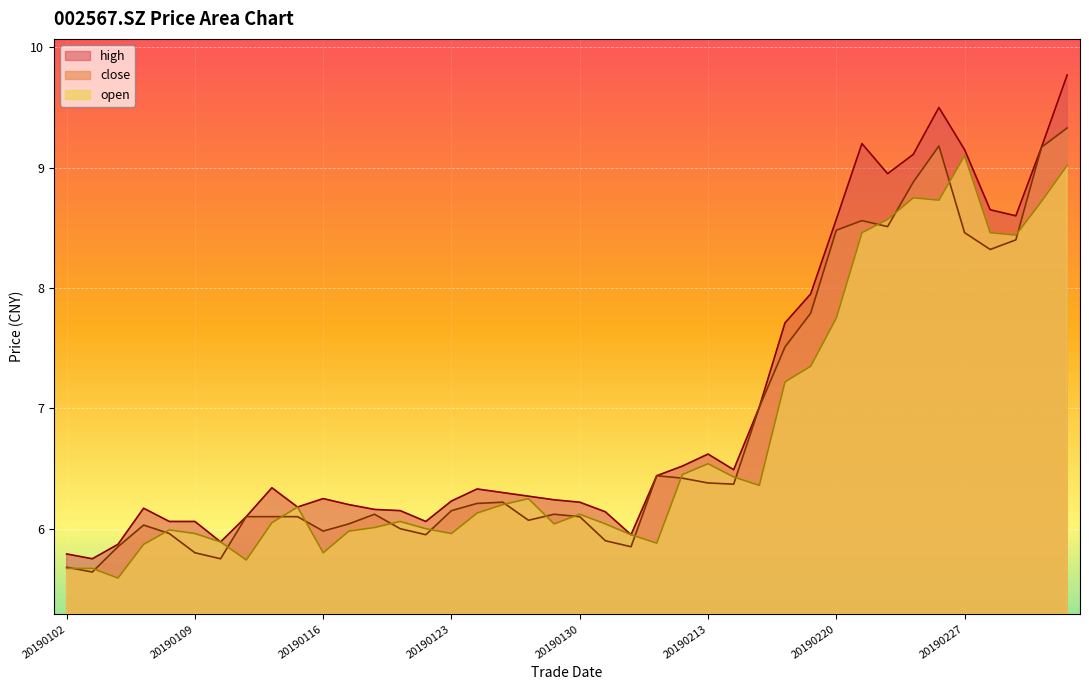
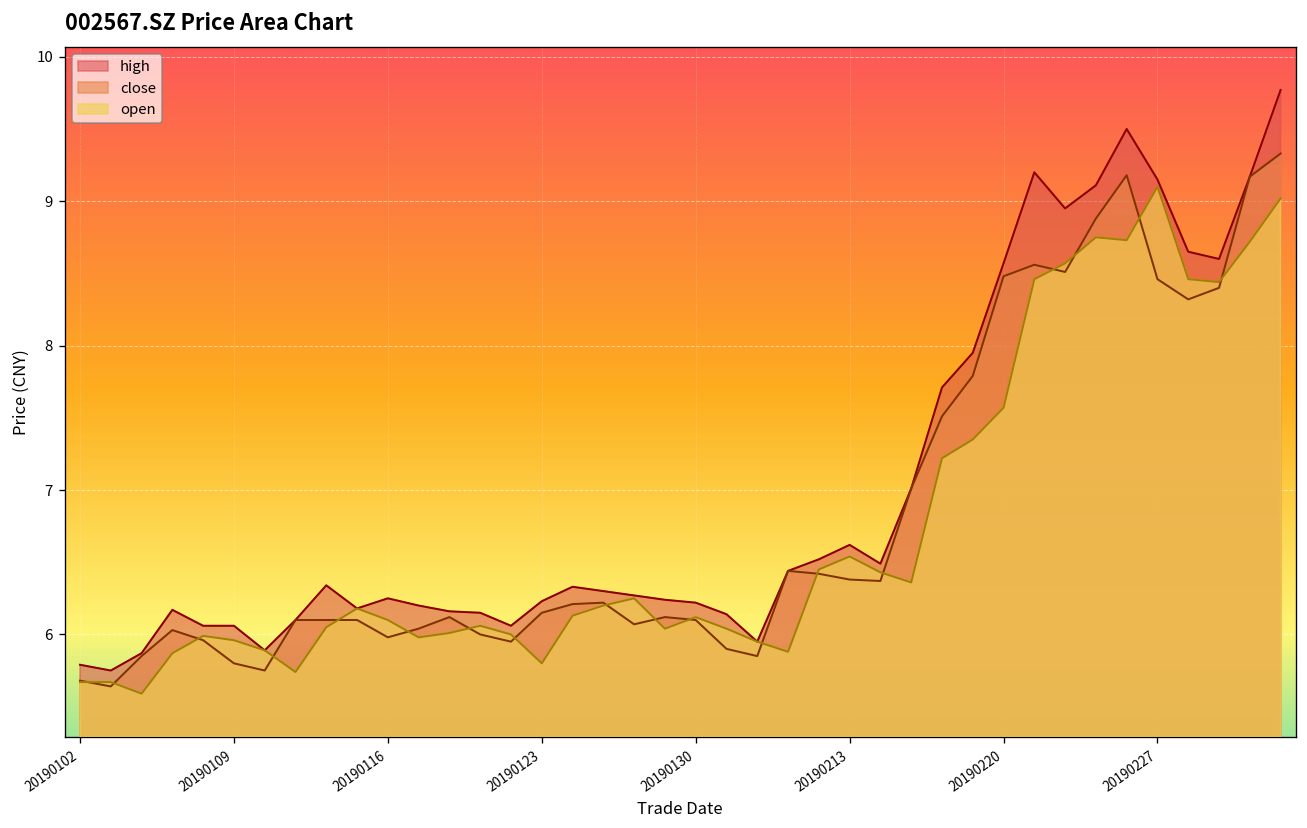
open, 20190116: 5.8 -> 6.1
open, 20190123: 5.96 -> 5.80
open, 20190220: 7.75 -> 7.57
